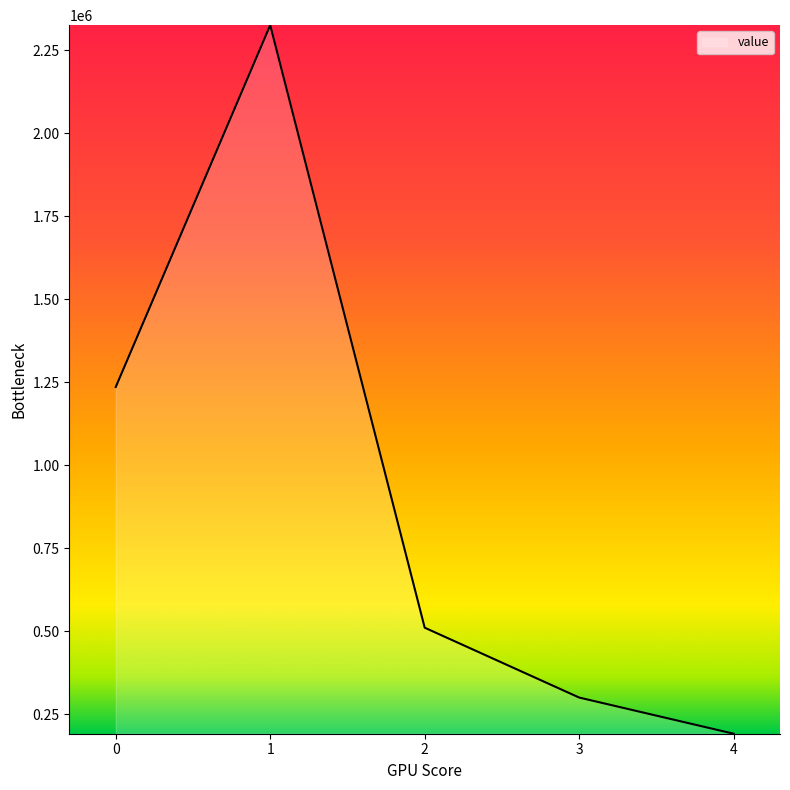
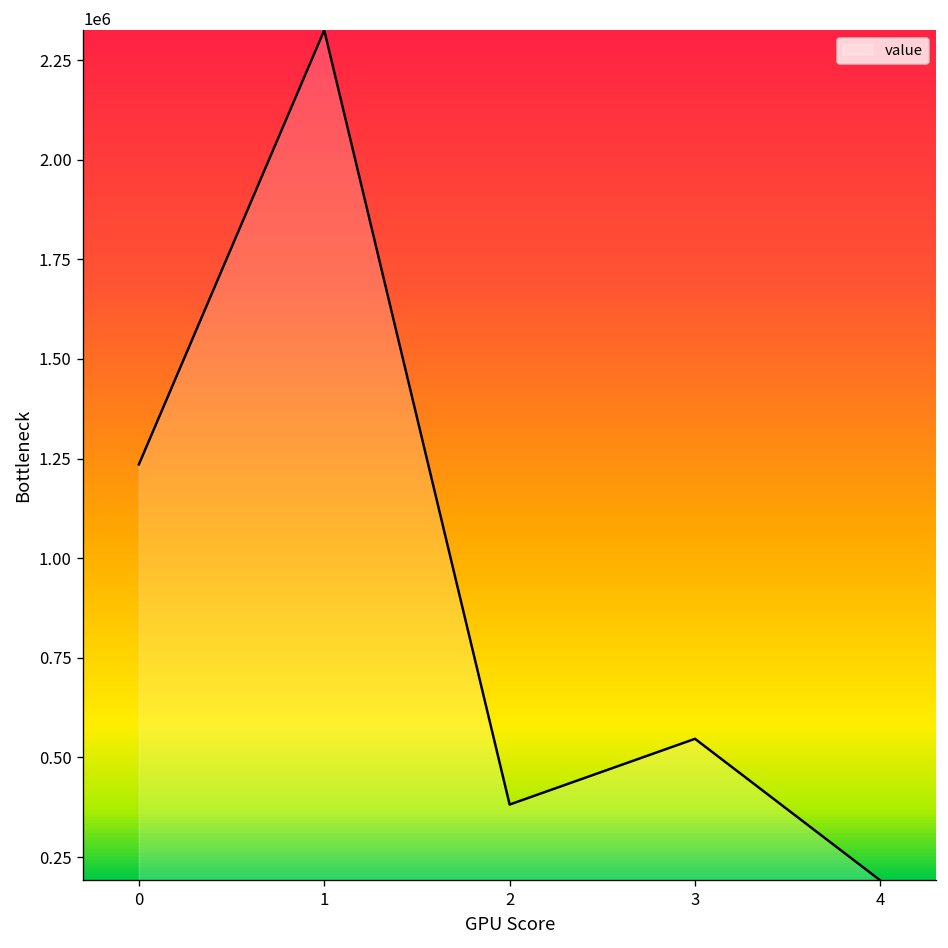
2: 510000 -> 380000
3: 300000 -> 550000
